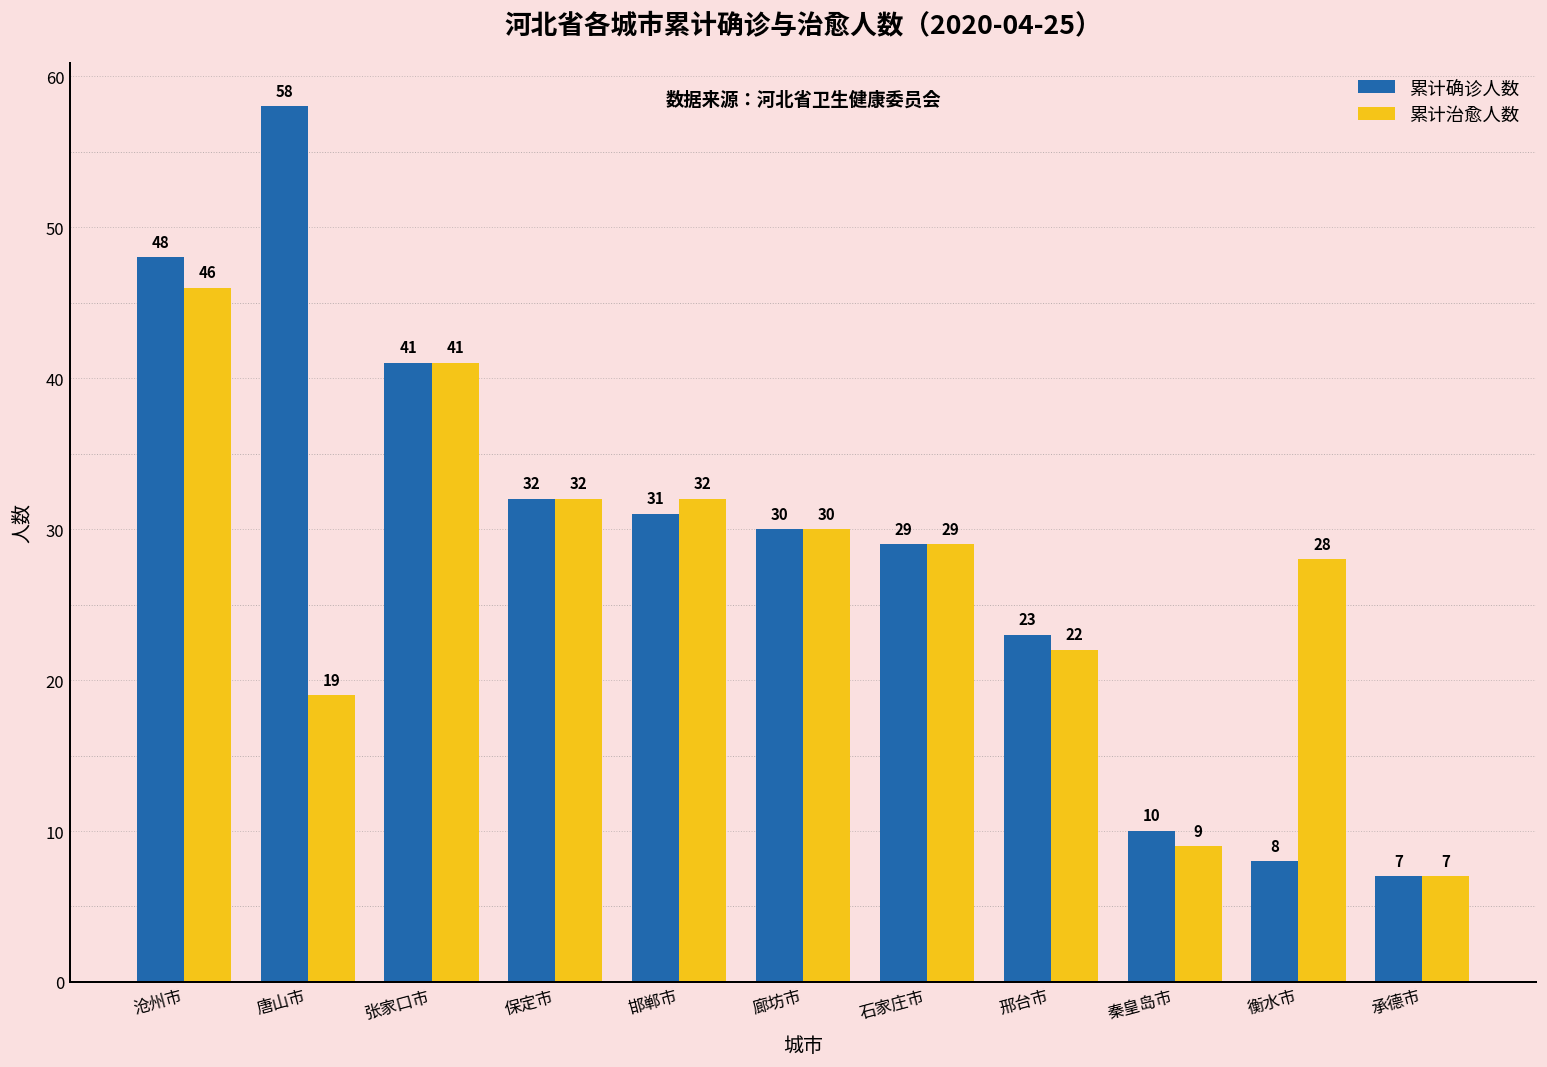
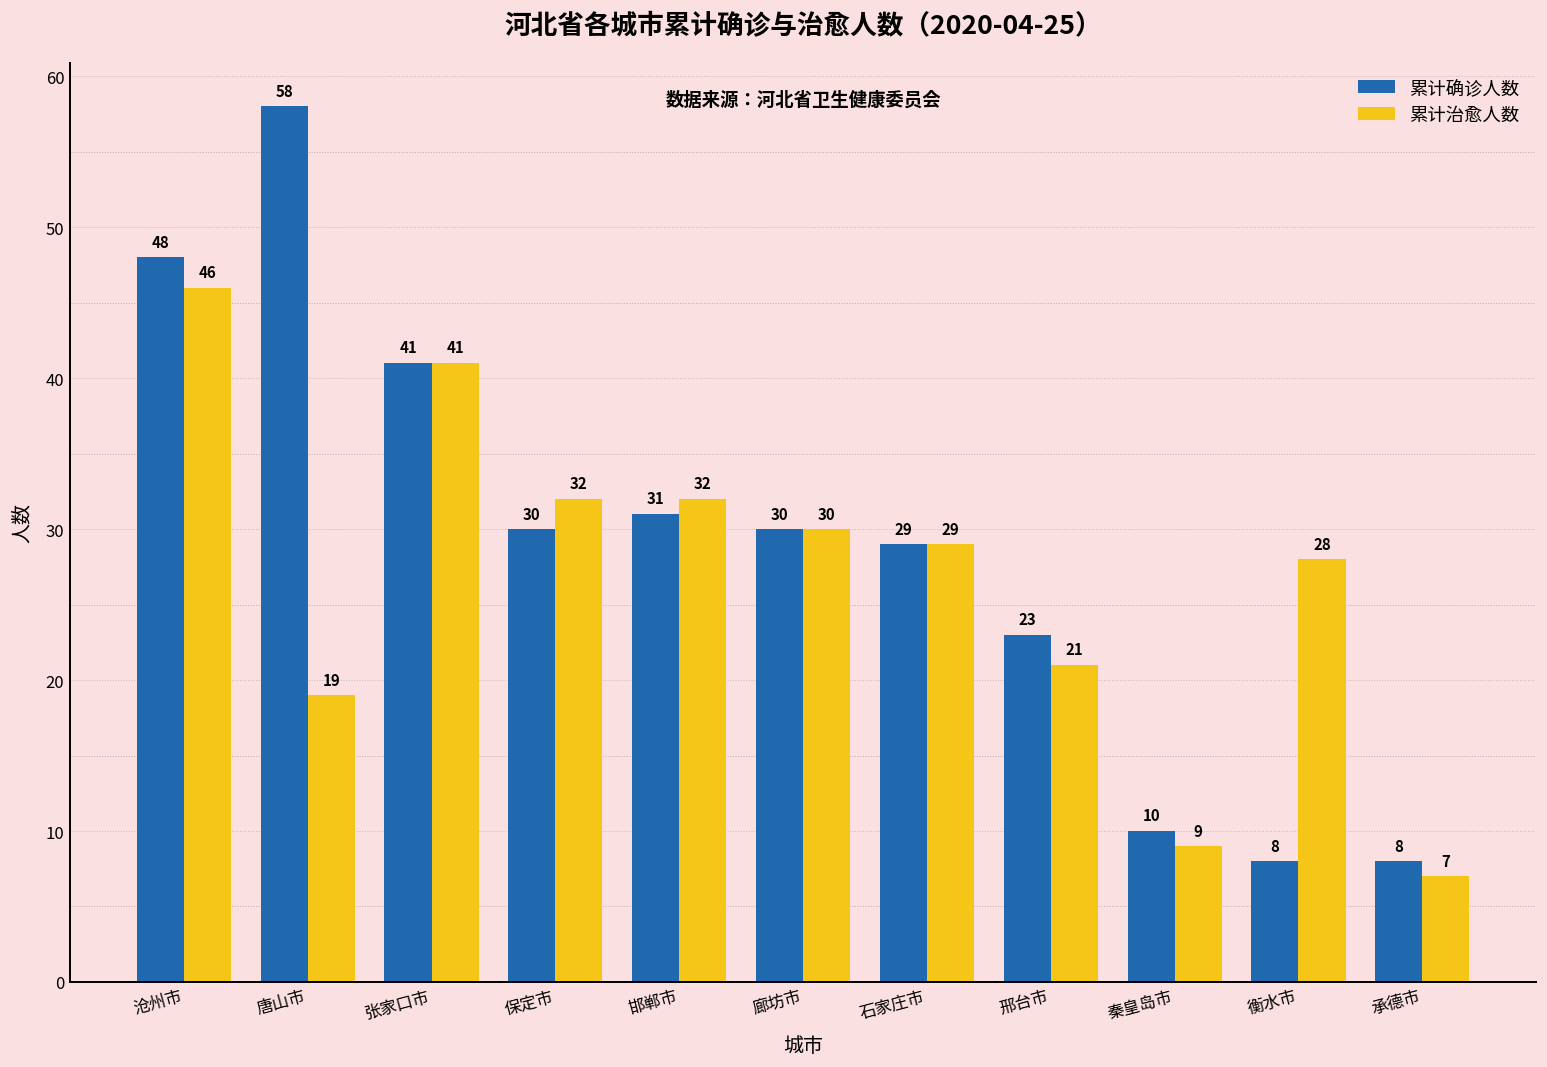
累计确诊人数, 保定市: 32 -> 30
累计治愈人数, 邢台市: 22 -> 21
累计确诊人数, 承德市: 7 -> 8
